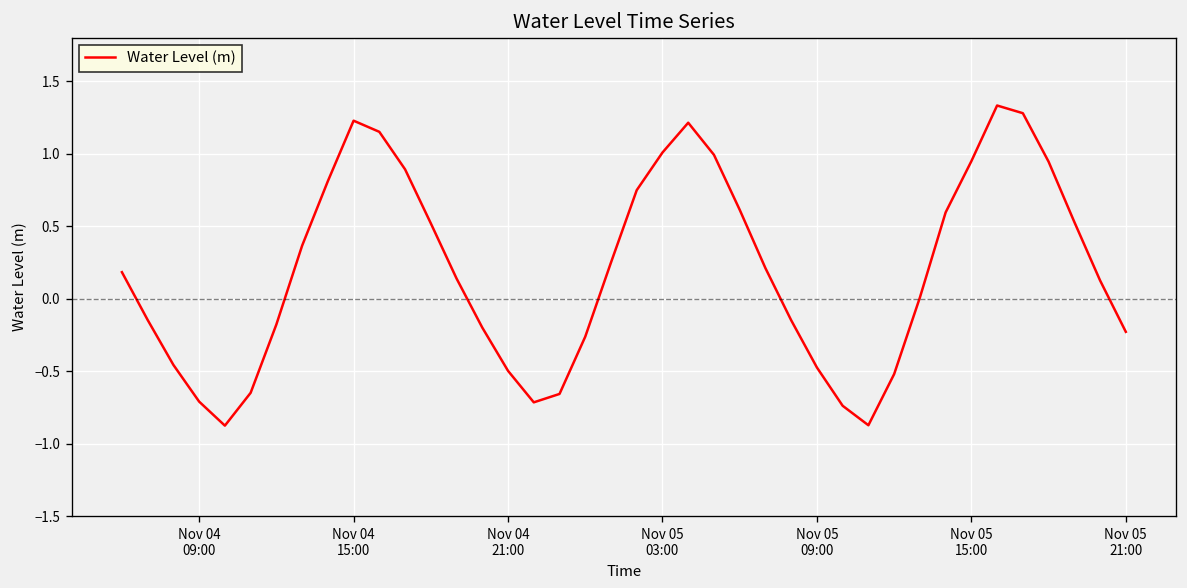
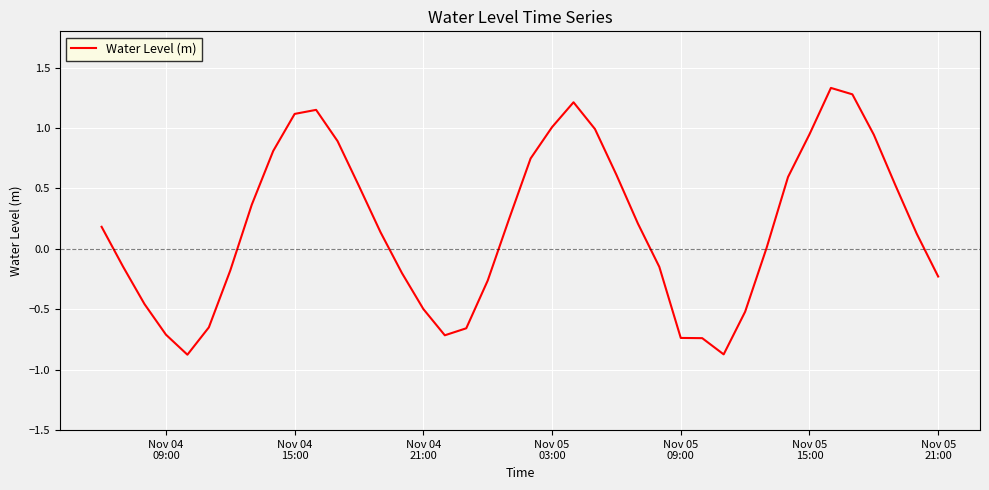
Nov 04 15:00: 1.23 -> 1.12
Nov 05 09:00: -0.47 -> -0.74
